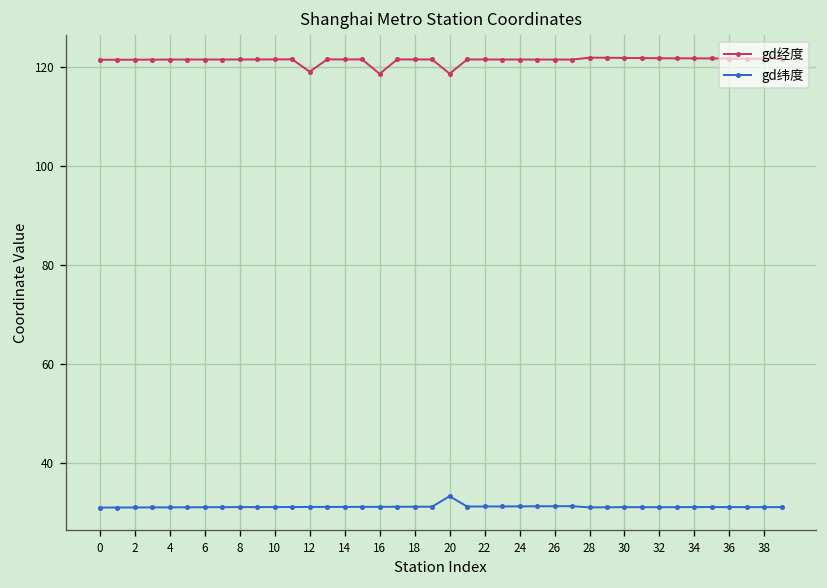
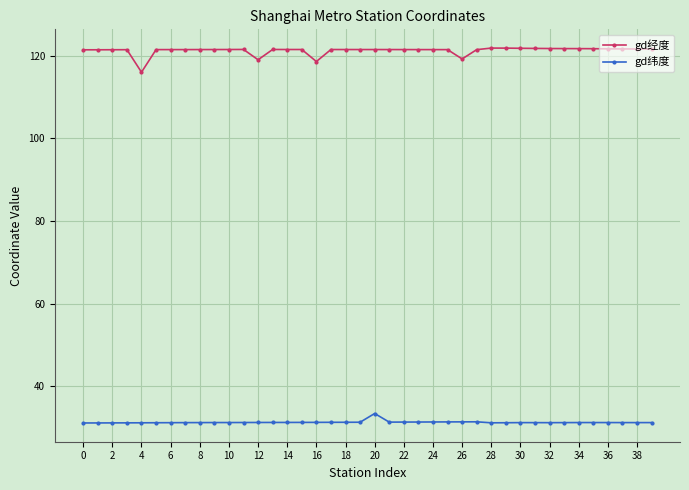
gd经度, 4: 121 -> 116
gd经度, 20: 119 -> 121
gd经度, 26: 121 -> 119
